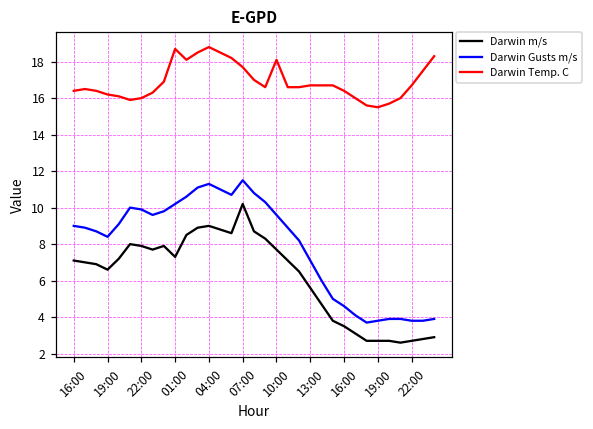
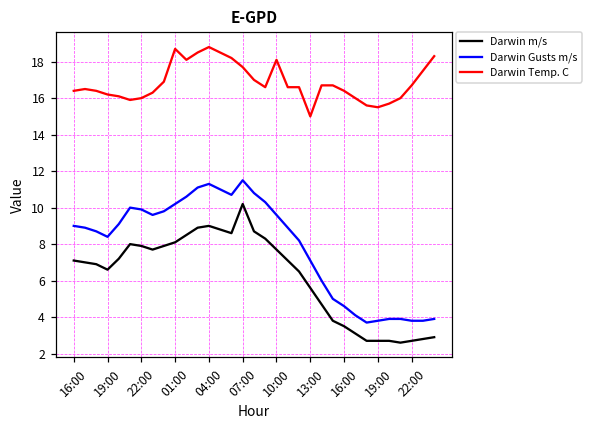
Darwin m/s, 01:00: 7.3 -> 8.1
Darwin Temp. C, 13:00: 16.7 -> 15.0
